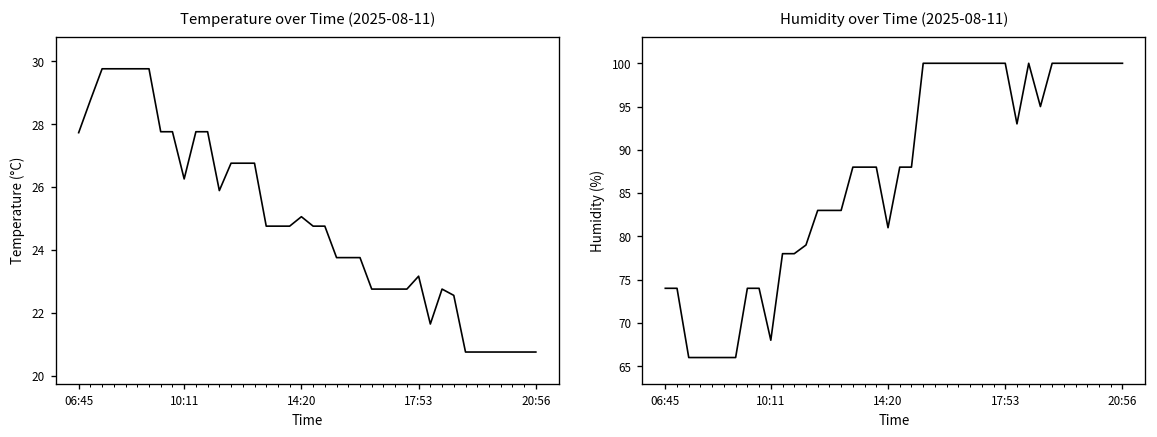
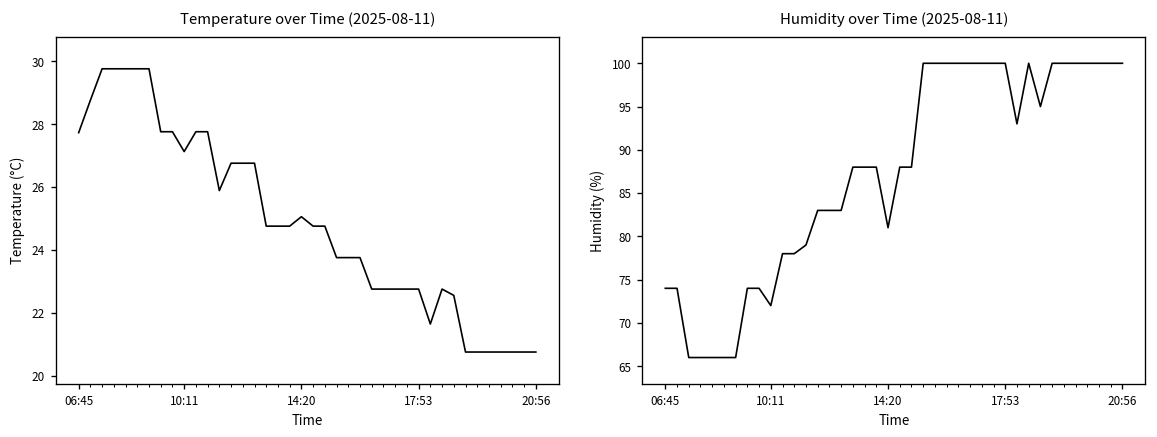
Temperature over Time (2025-08-11), 10:11: 26.3 -> 27.1
Temperature over Time (2025-08-11), 17:53: 23.2 -> 22.8
Humidity over Time (2025-08-11), 10:11: 68 -> 72
